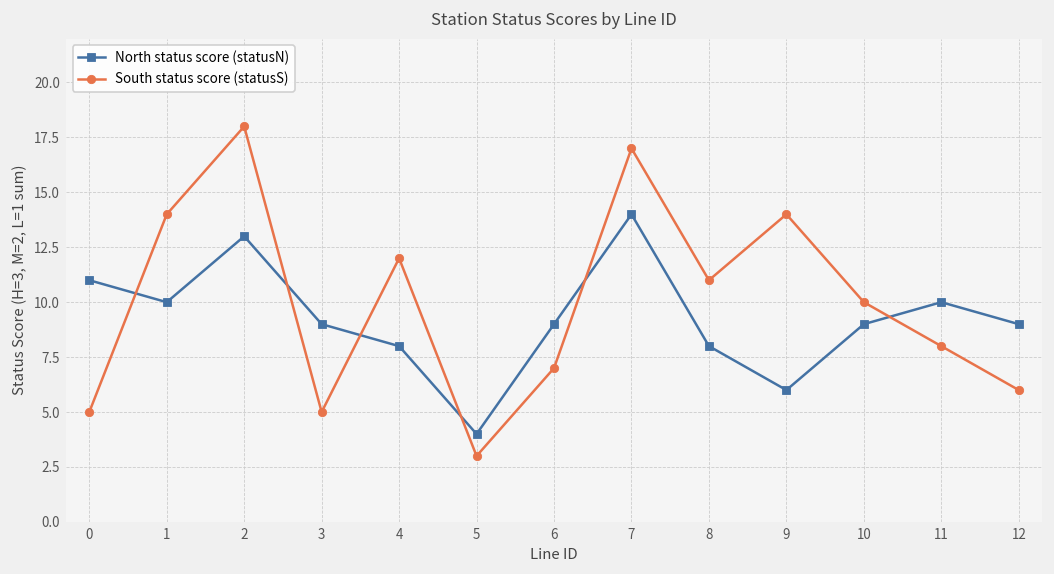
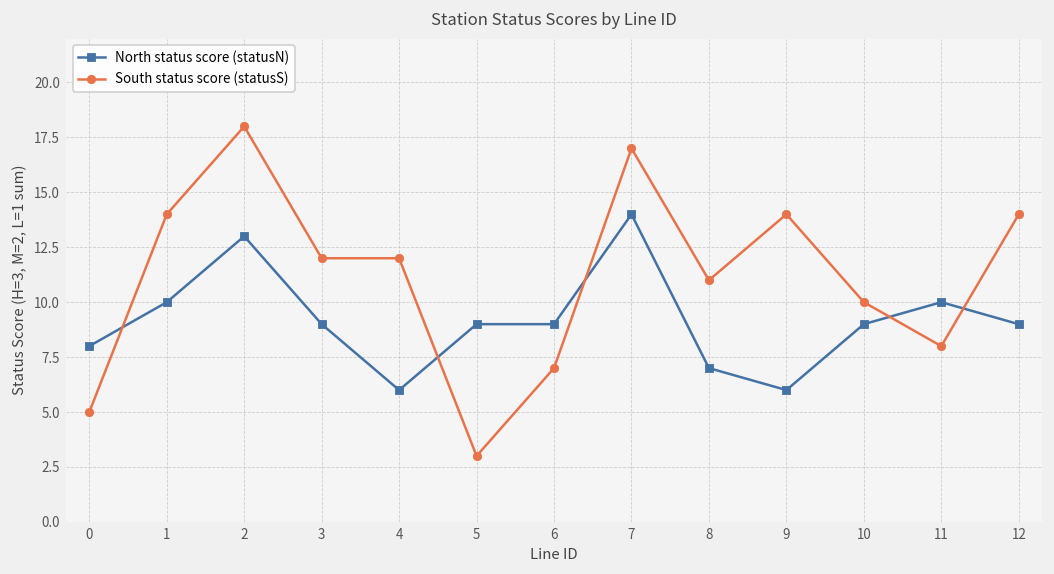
North status score (statusN), 0: 11 -> 8
South status score (statusS), 3: 5 -> 12
North status score (statusN), 4: 8 -> 6
North status score (statusN), 5: 4 -> 9
North status score (statusN), 8: 8 -> 7
South status score (statusS), 12: 6 -> 14
